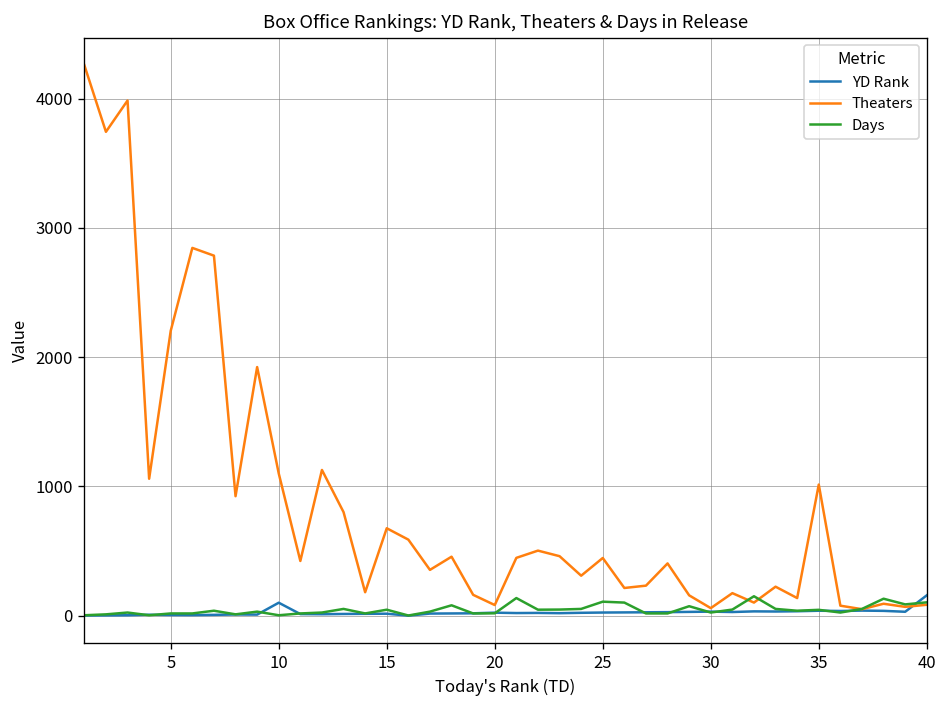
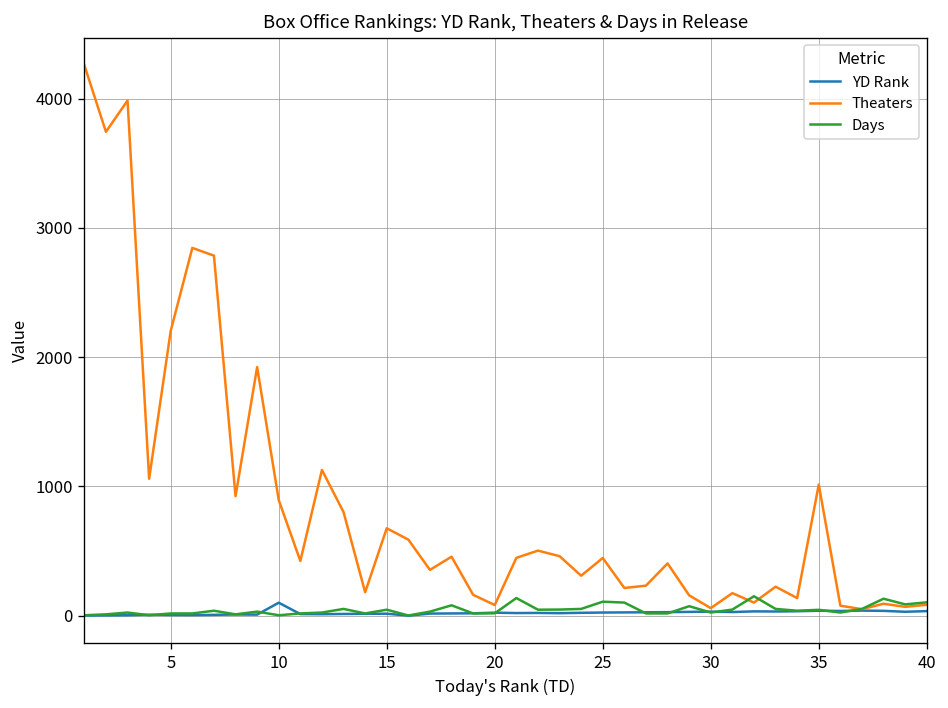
Theaters, 10: 1100 -> 890
YD Rank, 40: 160 -> 40
